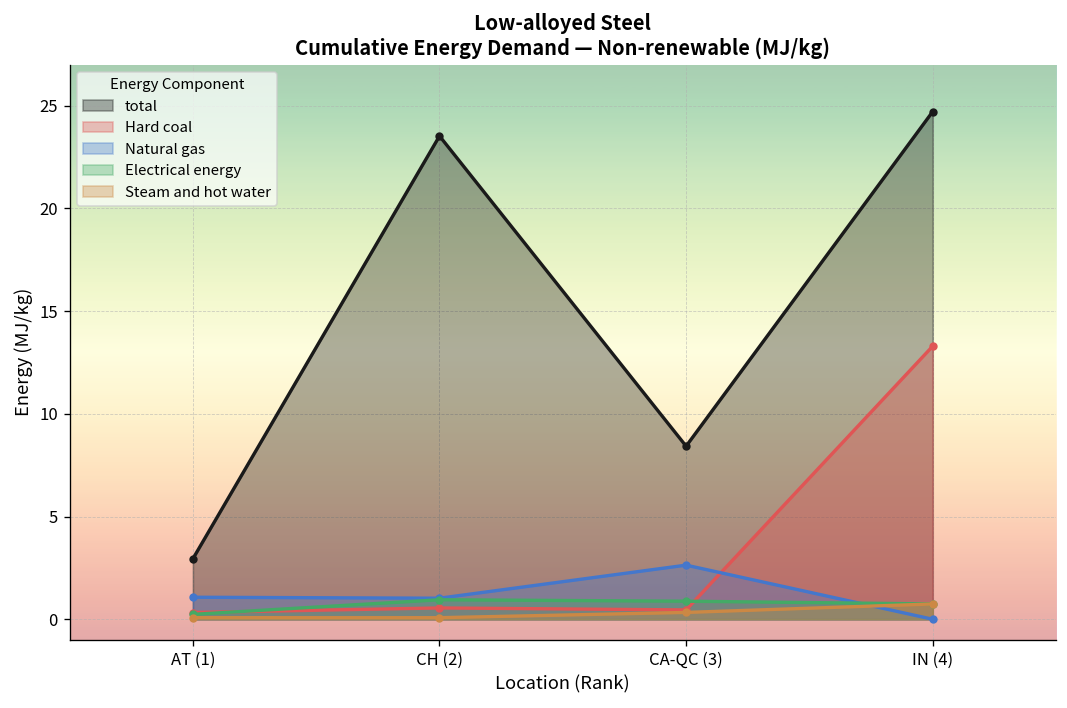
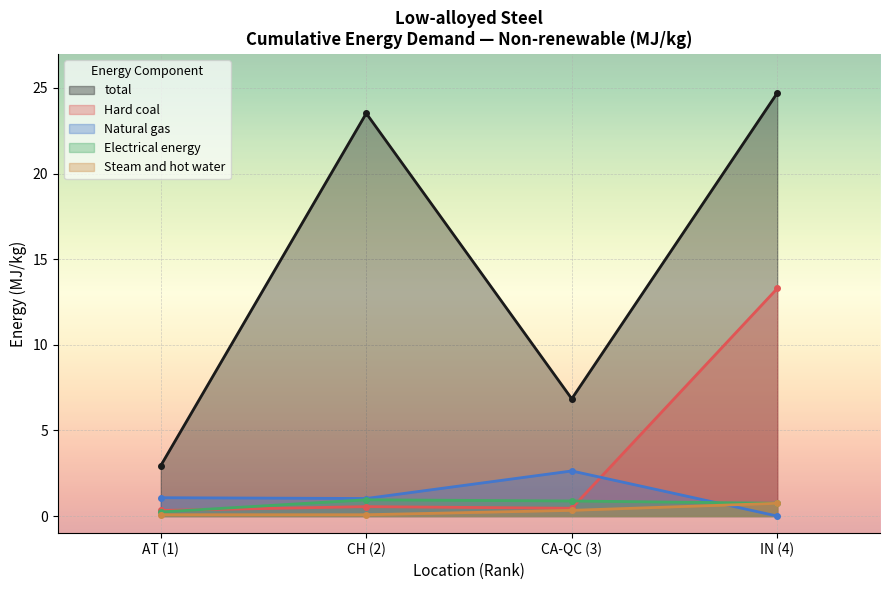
total, CA-QC (3): 8.4 -> 6.8
